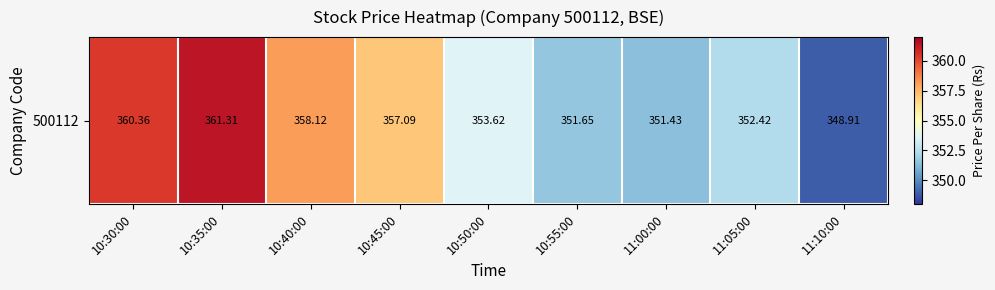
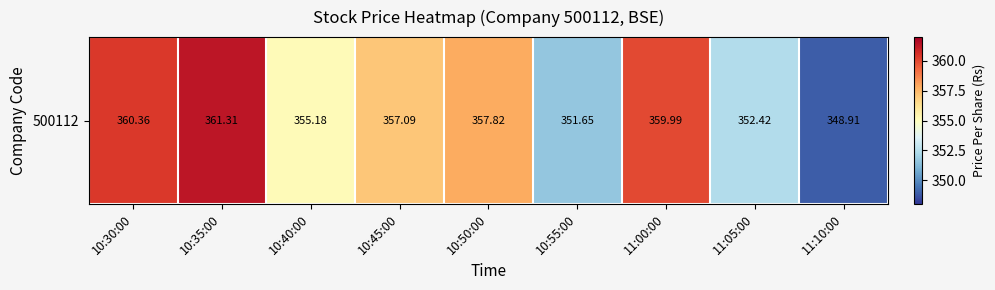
500112, 10:40:00: 358.12 -> 355.18
500112, 10:50:00: 353.62 -> 357.82
500112, 11:00:00: 351.43 -> 359.99
